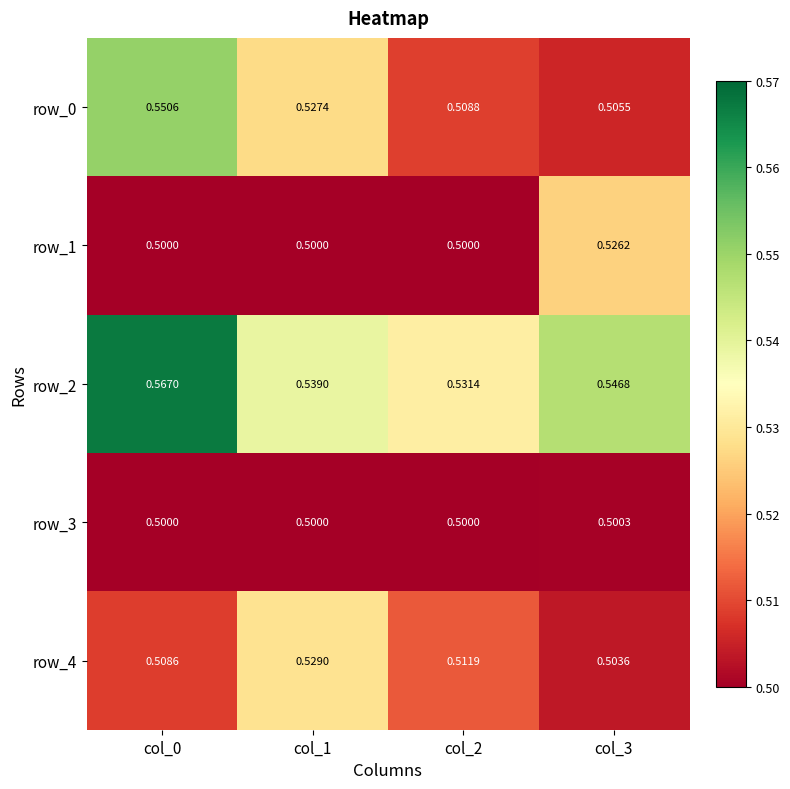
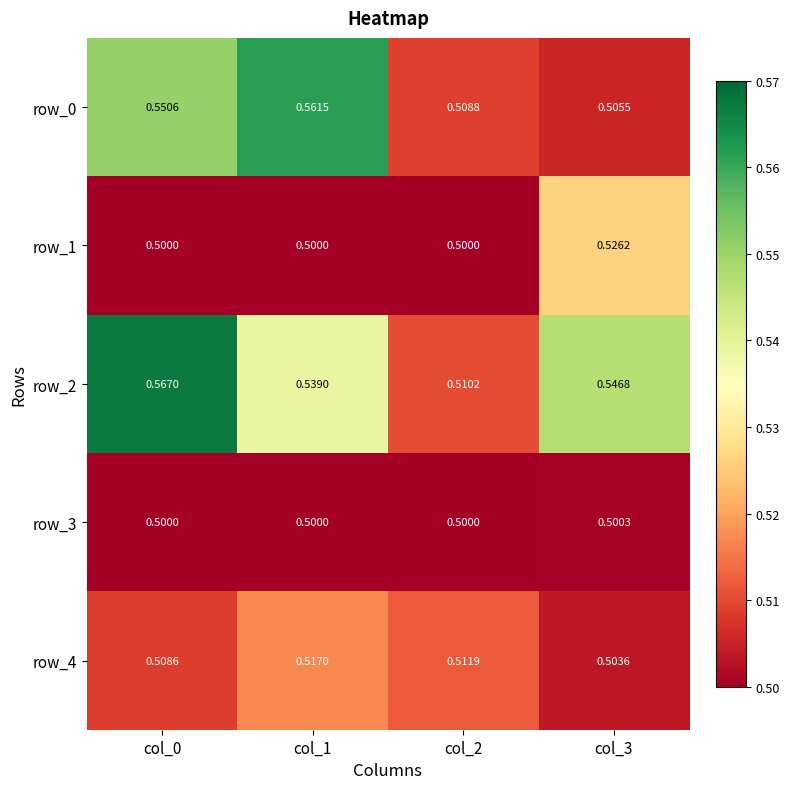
row_0, col_1: 0.5274 -> 0.5615
row_2, col_2: 0.5314 -> 0.5102
row_4, col_1: 0.5290 -> 0.5170
